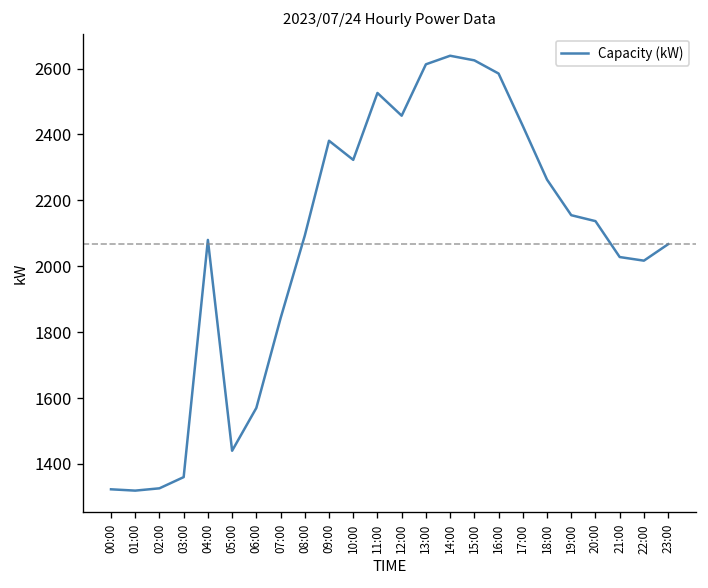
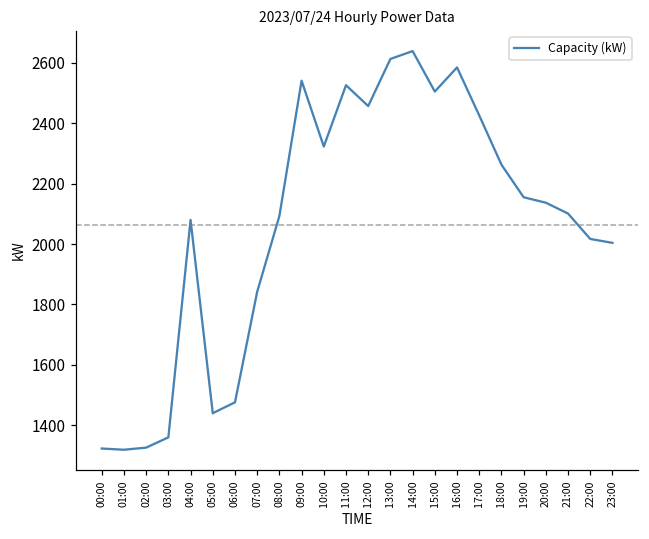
06:00: 1570 -> 1480
09:00: 2380 -> 2540
15:00: 2630 -> 2510
21:00: 2030 -> 2100
23:00: 2070 -> 2000
